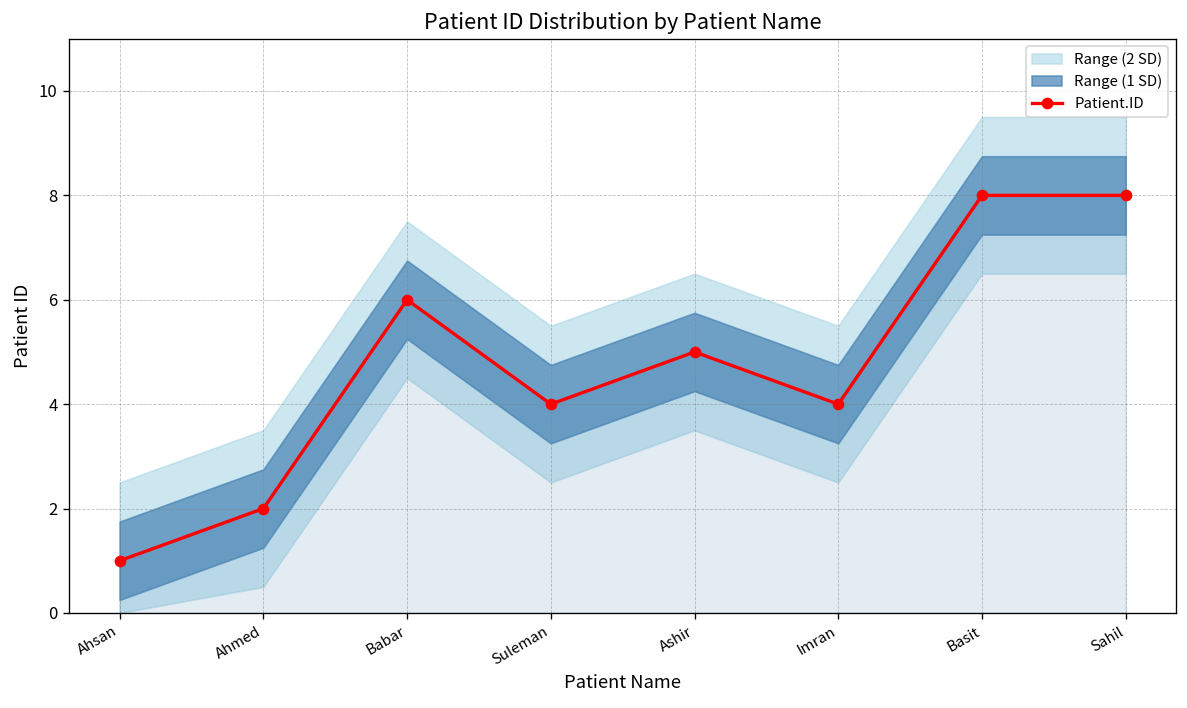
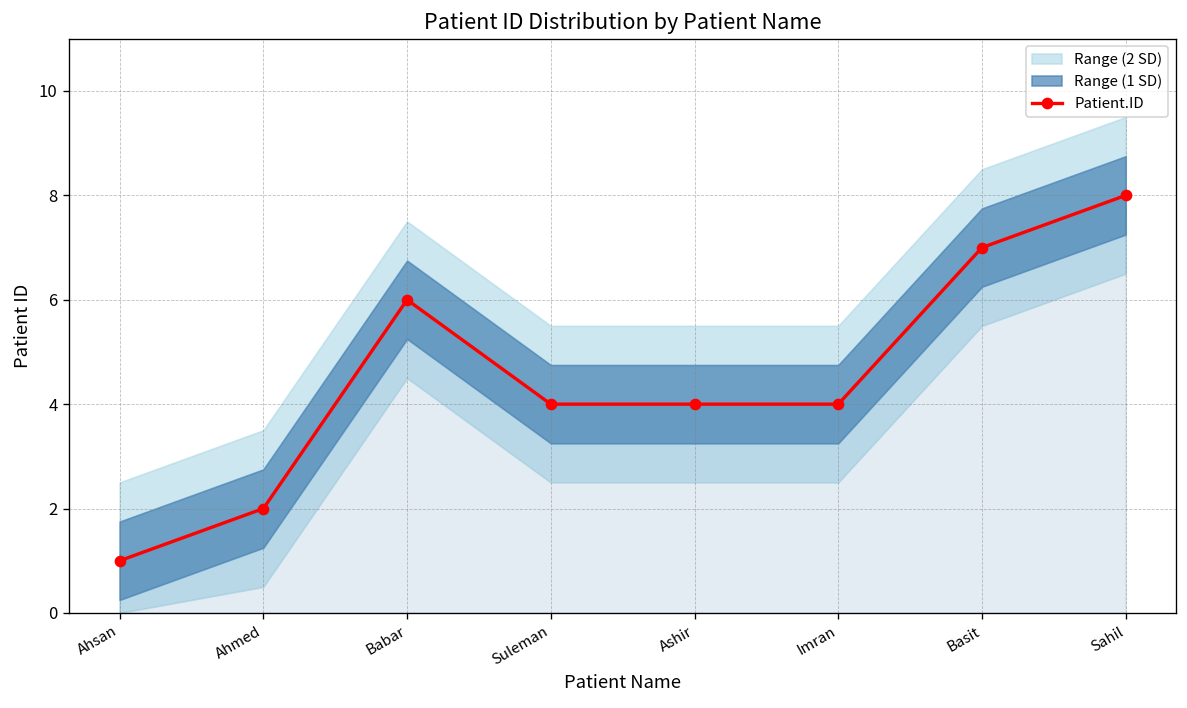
Patient.ID, Ashir: 5 -> 4
Patient.ID, Basit: 8 -> 7
